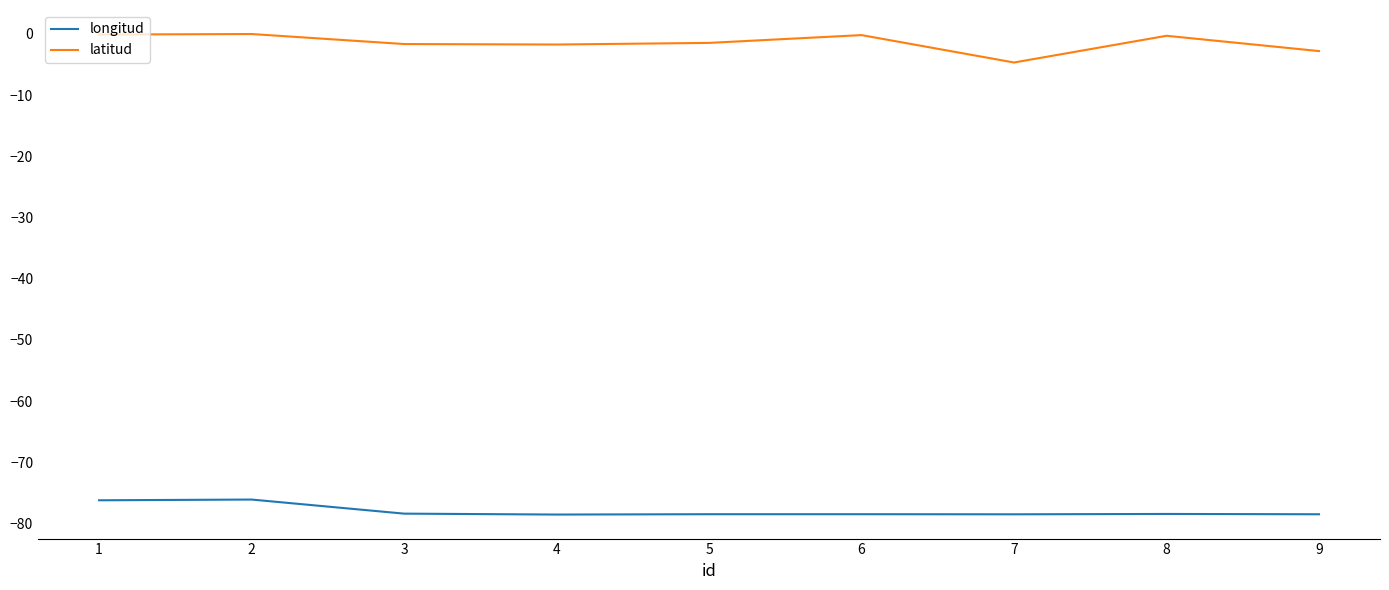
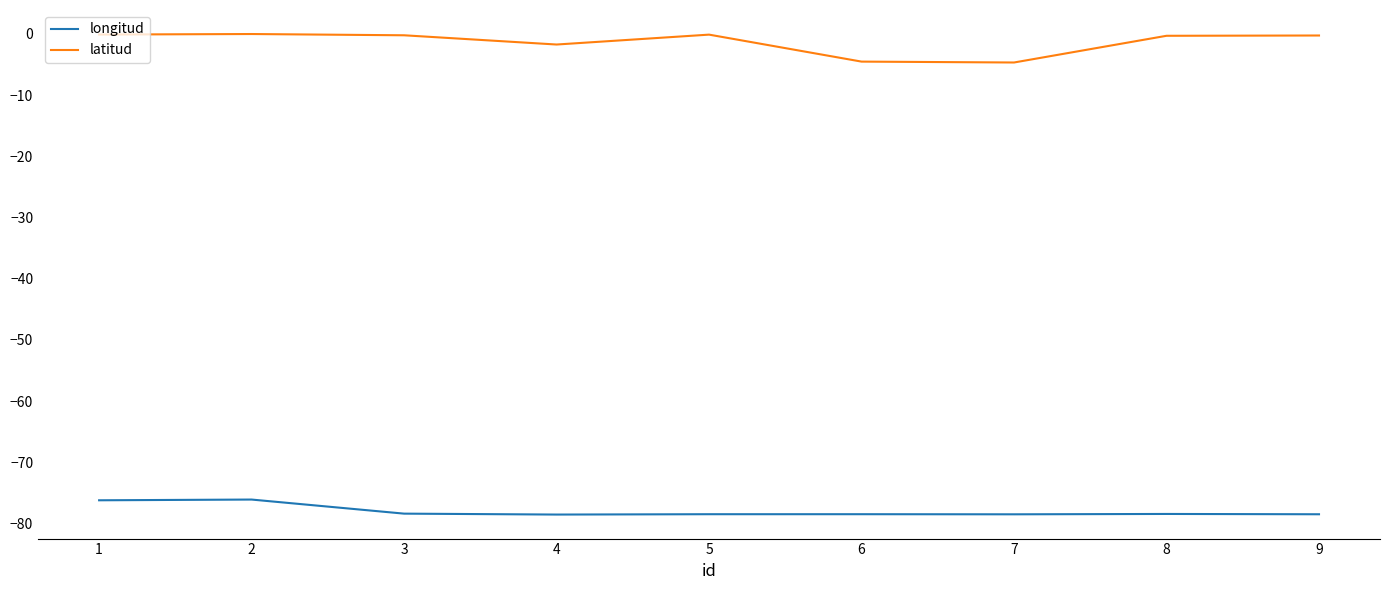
latitud, 3: -2 -> 0
latitud, 5: -1 -> 0
latitud, 6: 0 -> -5
latitud, 9: -3 -> 0
